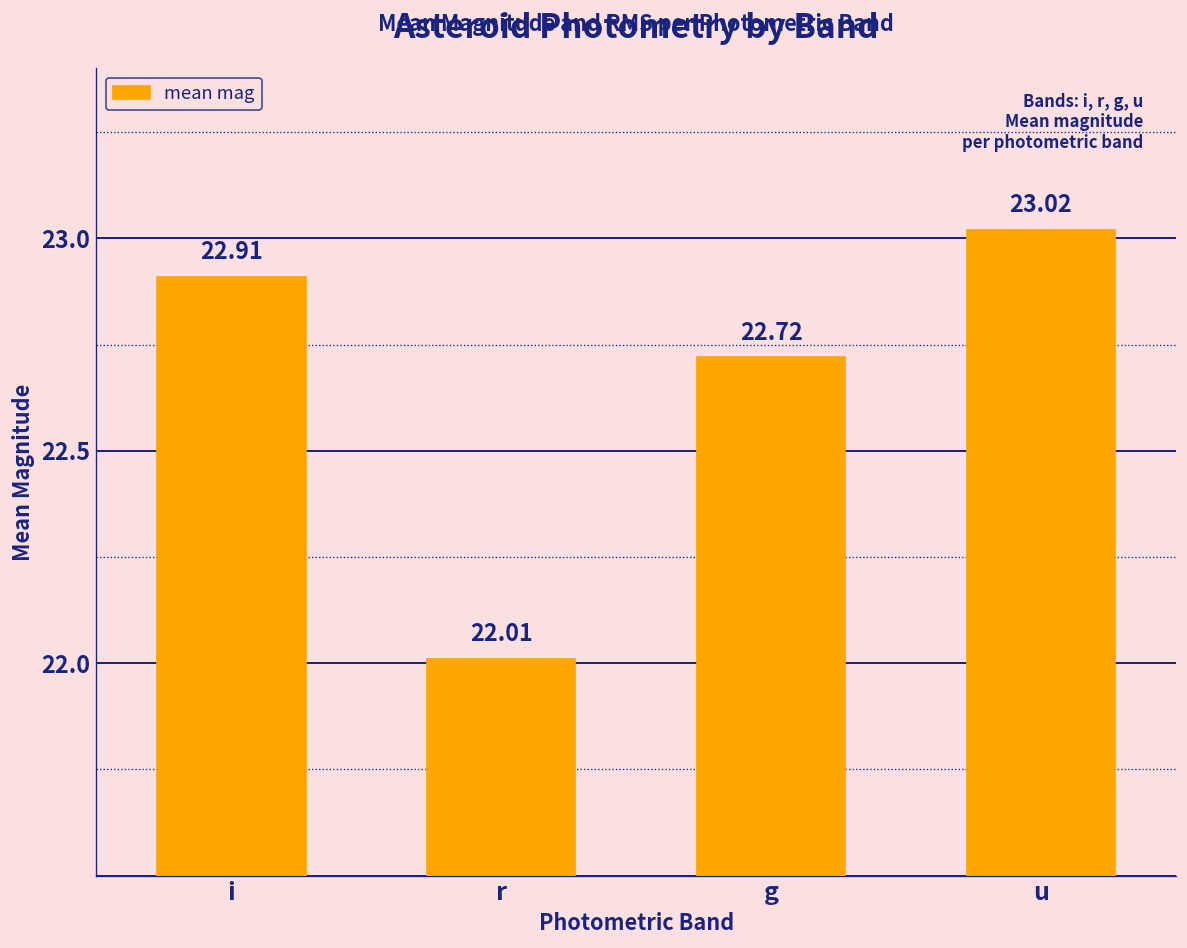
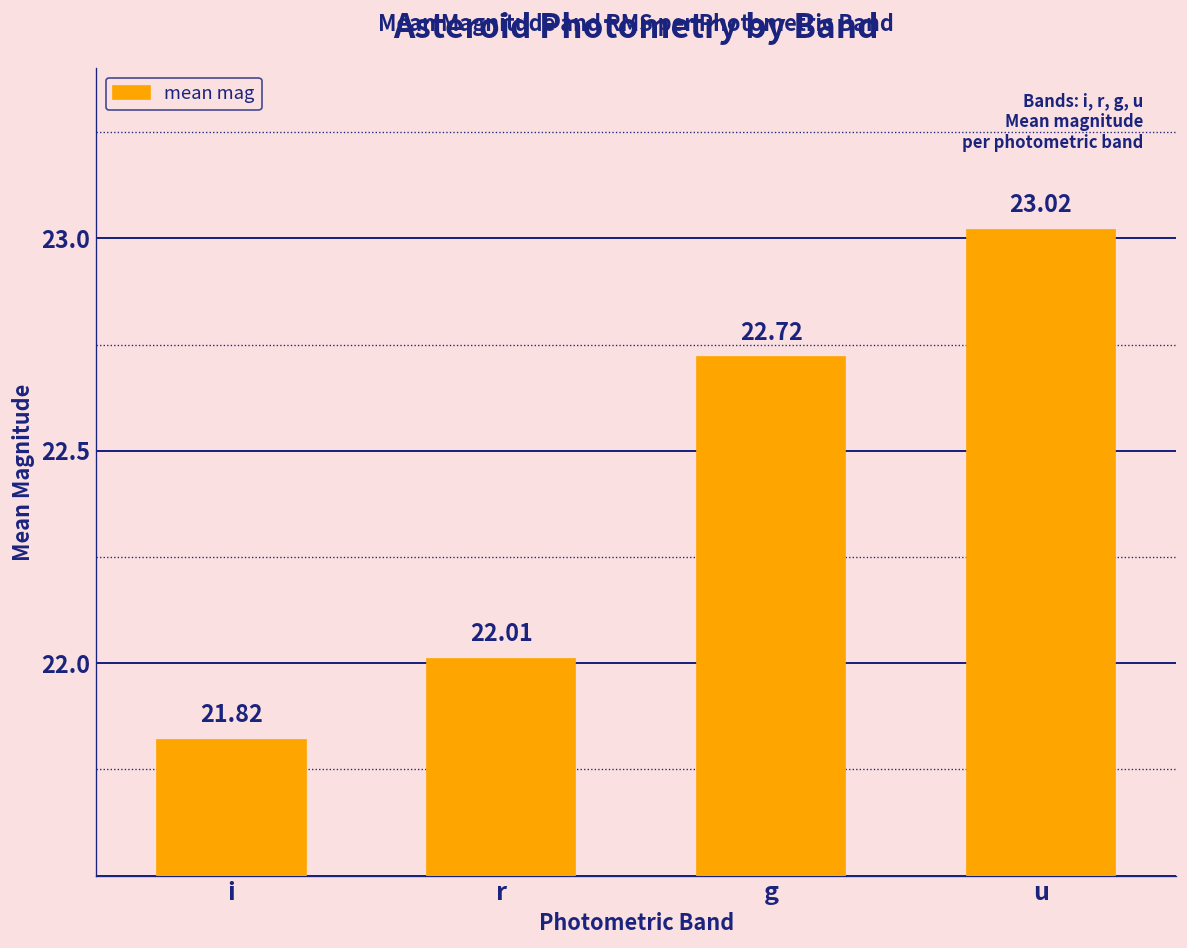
i: 22.91 -> 21.82
